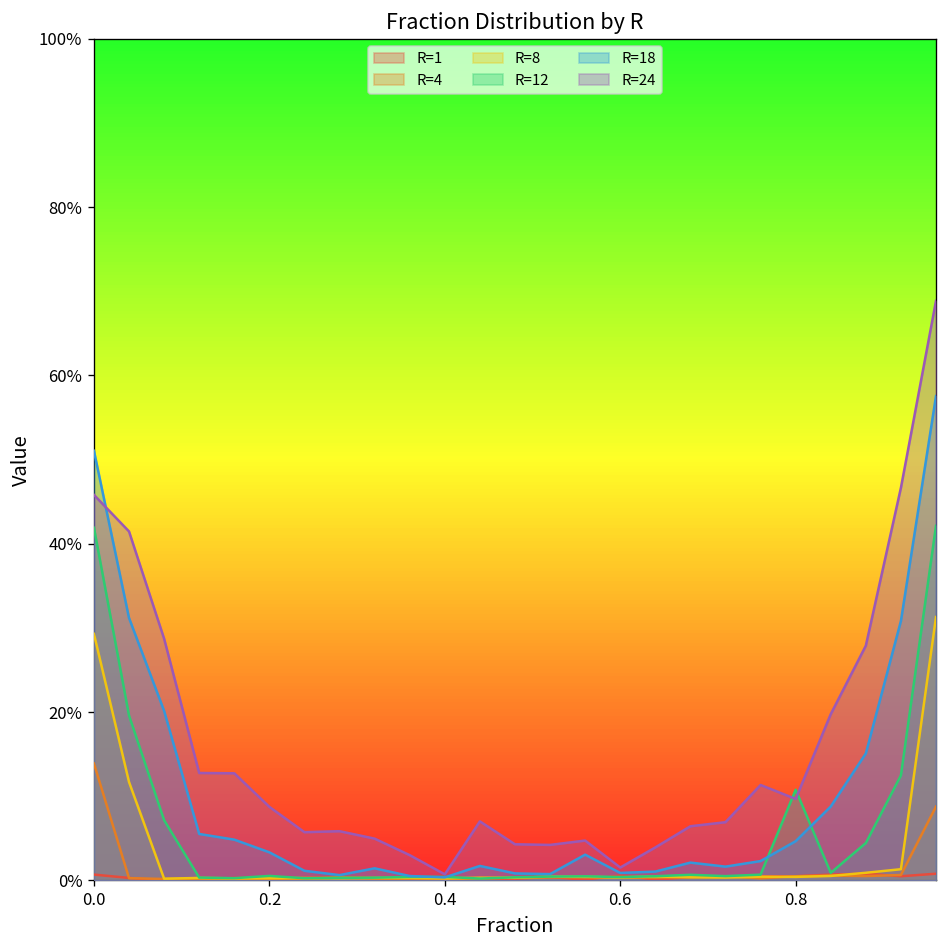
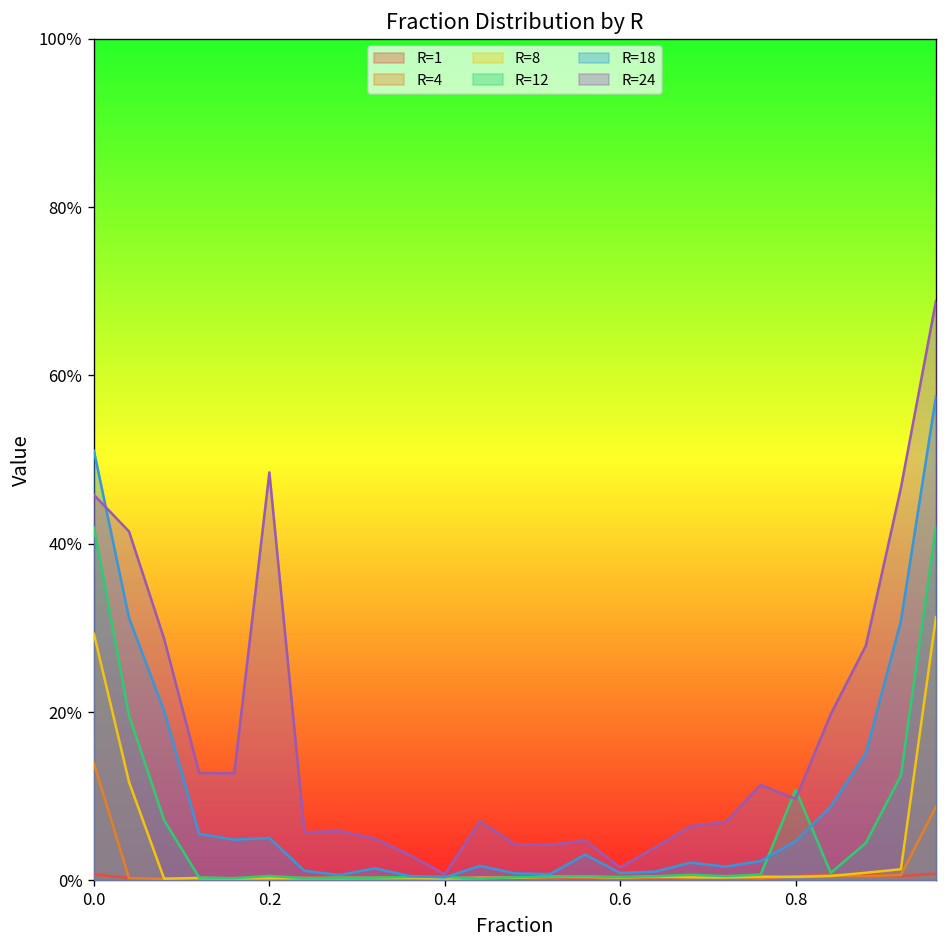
R=18, 0.2: 3% -> 5%
R=24, 0.2: 9% -> 48%
